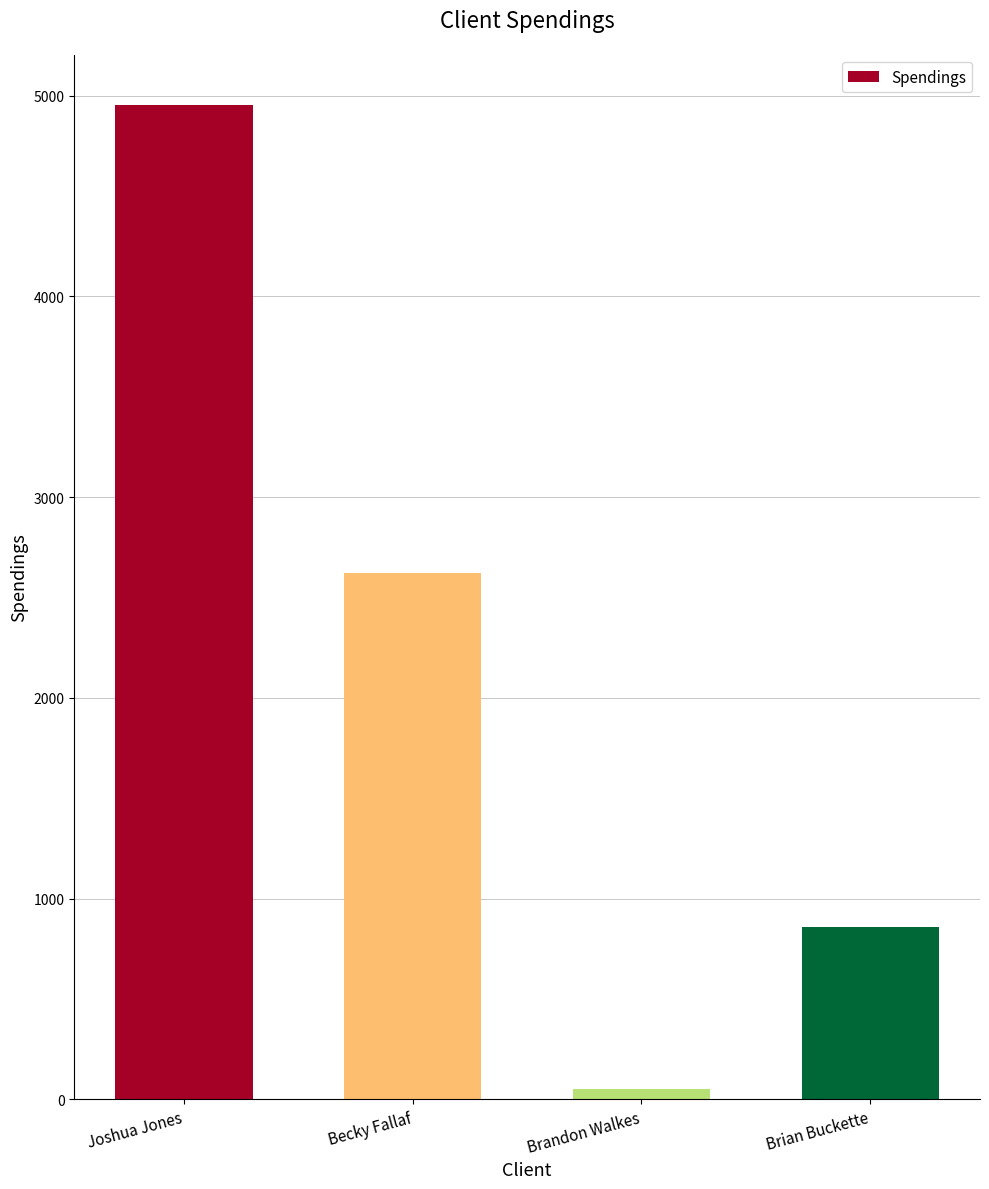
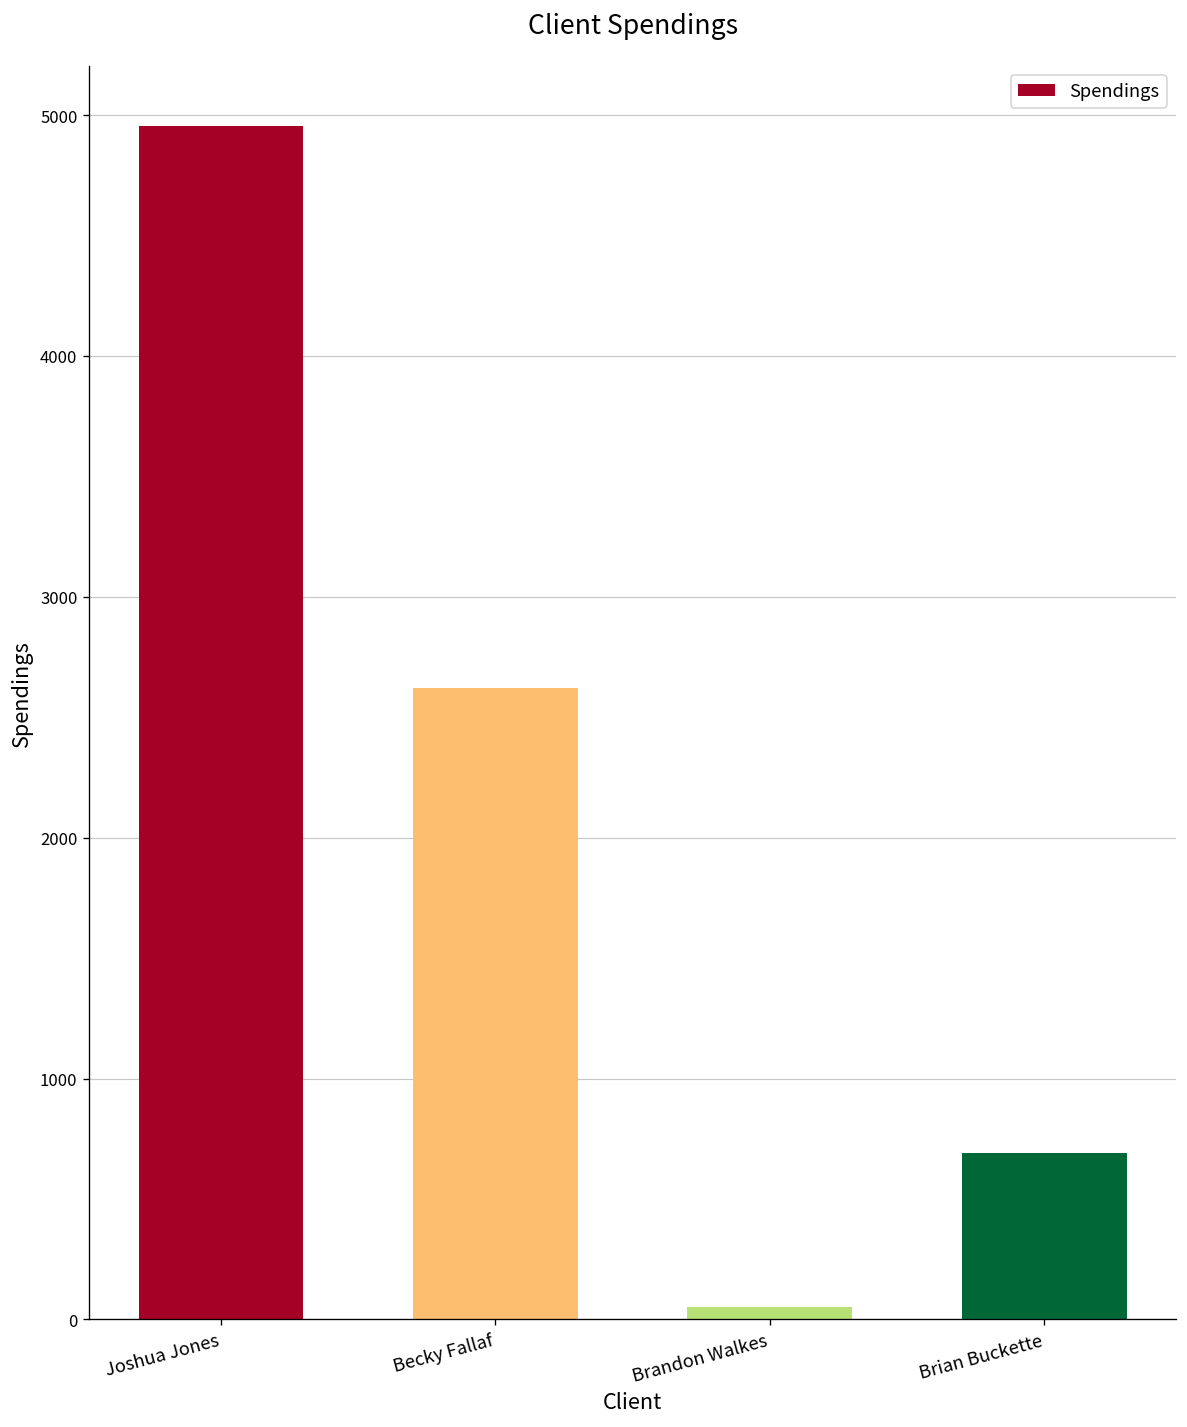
Brian Buckette: 860 -> 690
